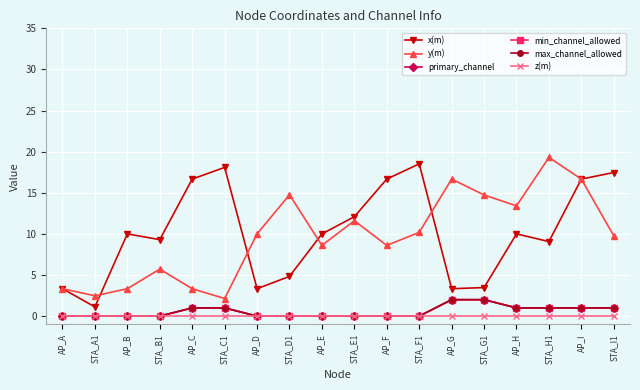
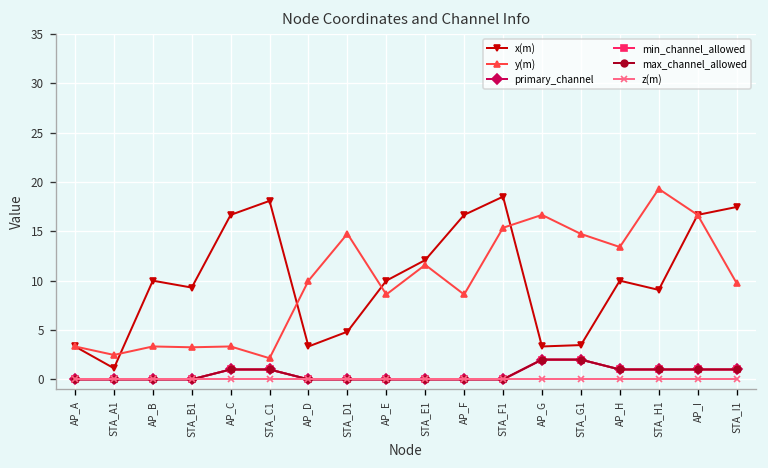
y(m), STA_B1: 6 -> 3
y(m), STA_F1: 10 -> 15
